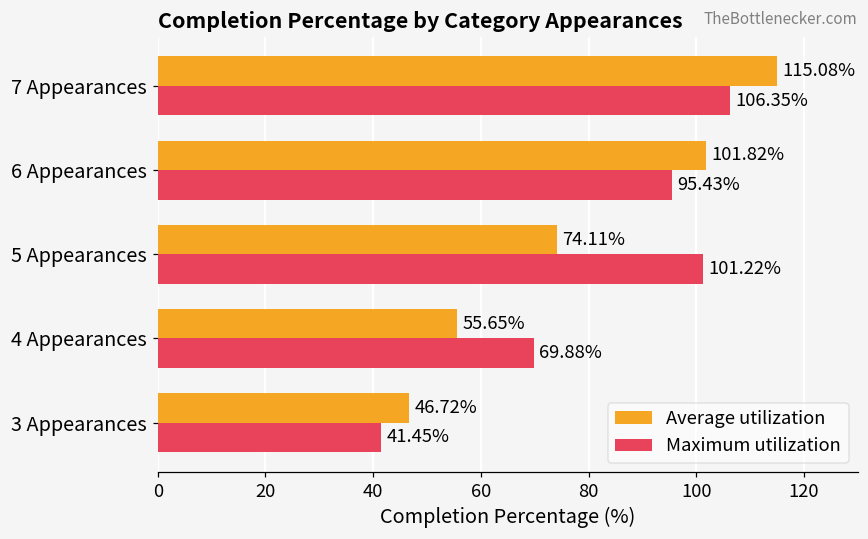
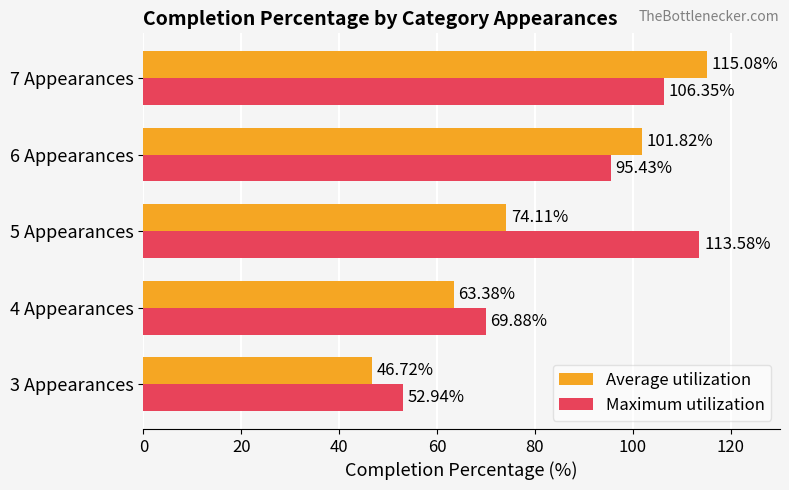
Maximum utilization, 5 Appearances: 101.22% -> 113.58%
Average utilization, 4 Appearances: 55.65% -> 63.38%
Maximum utilization, 3 Appearances: 41.45% -> 52.94%
